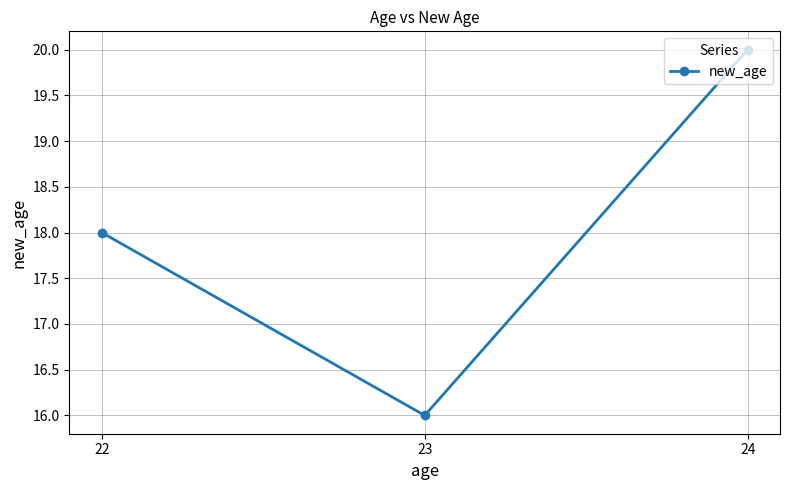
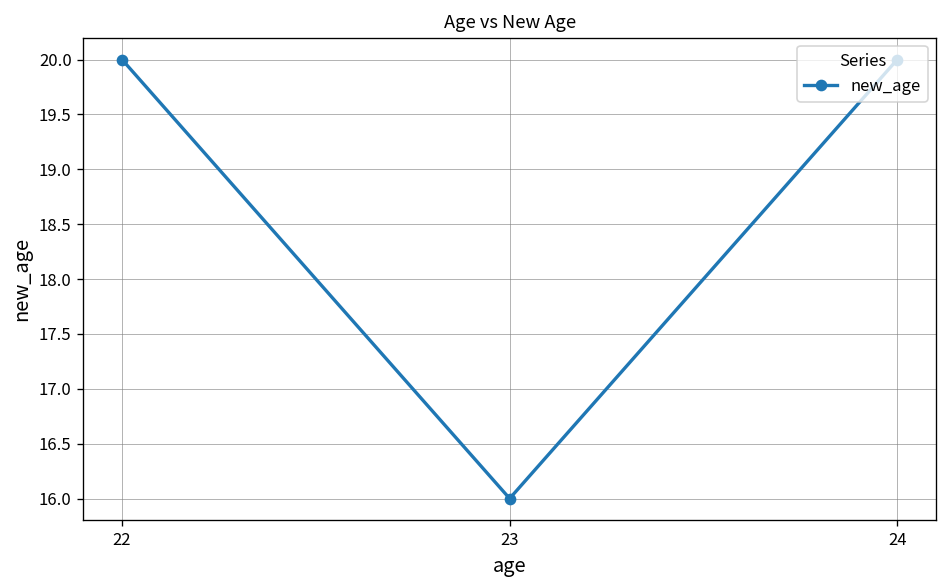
22: 18 -> 20
